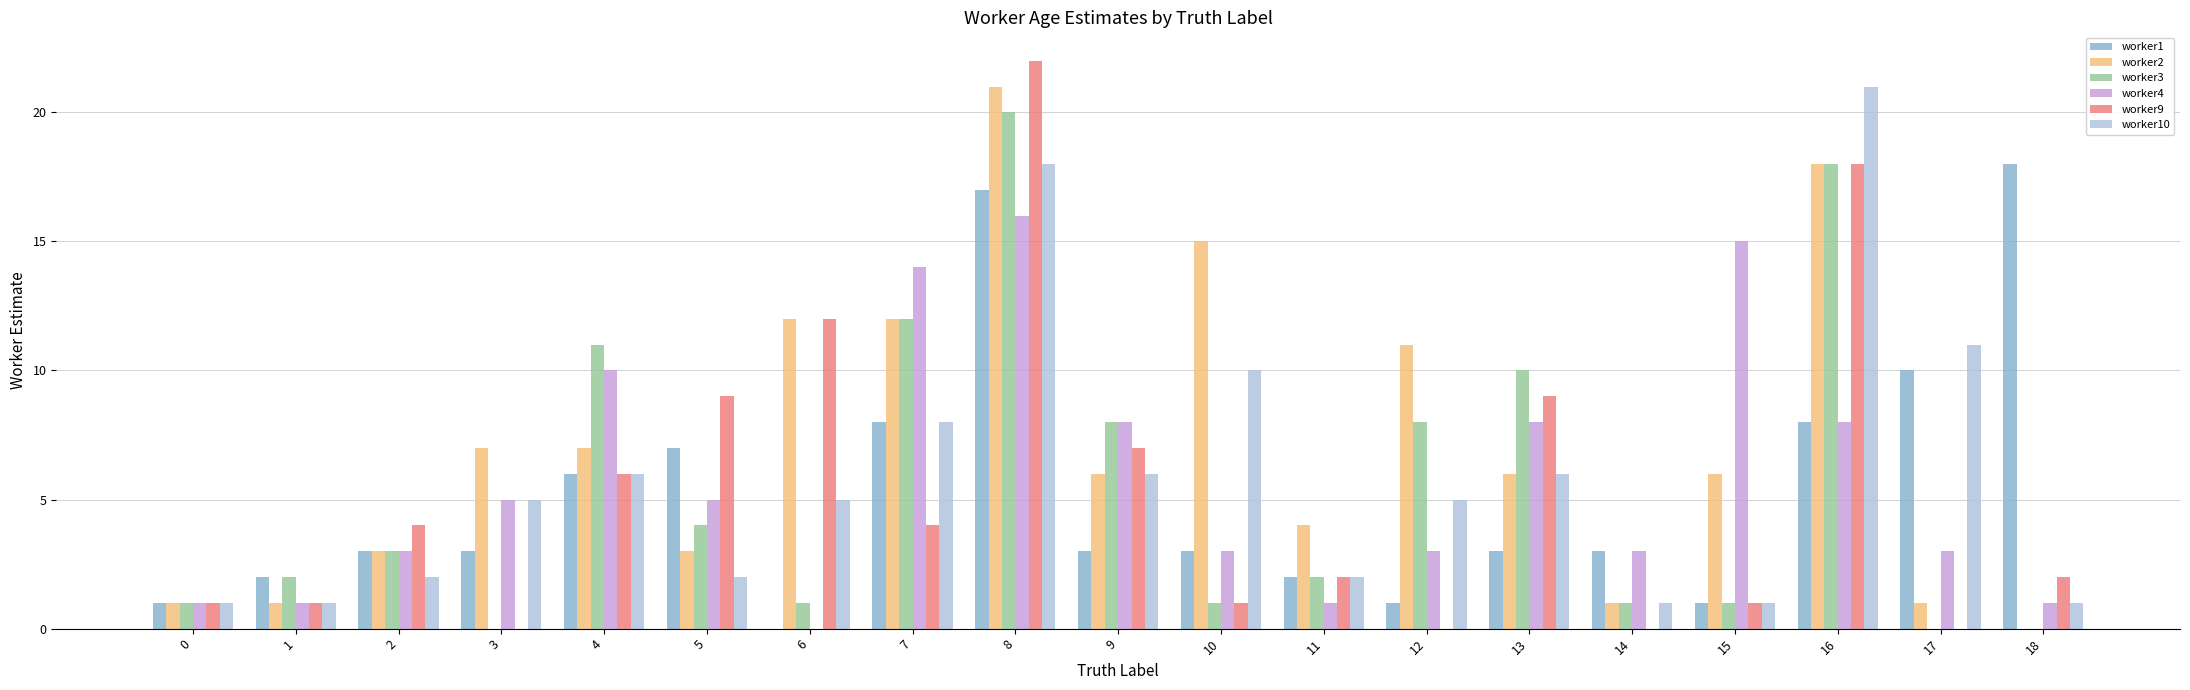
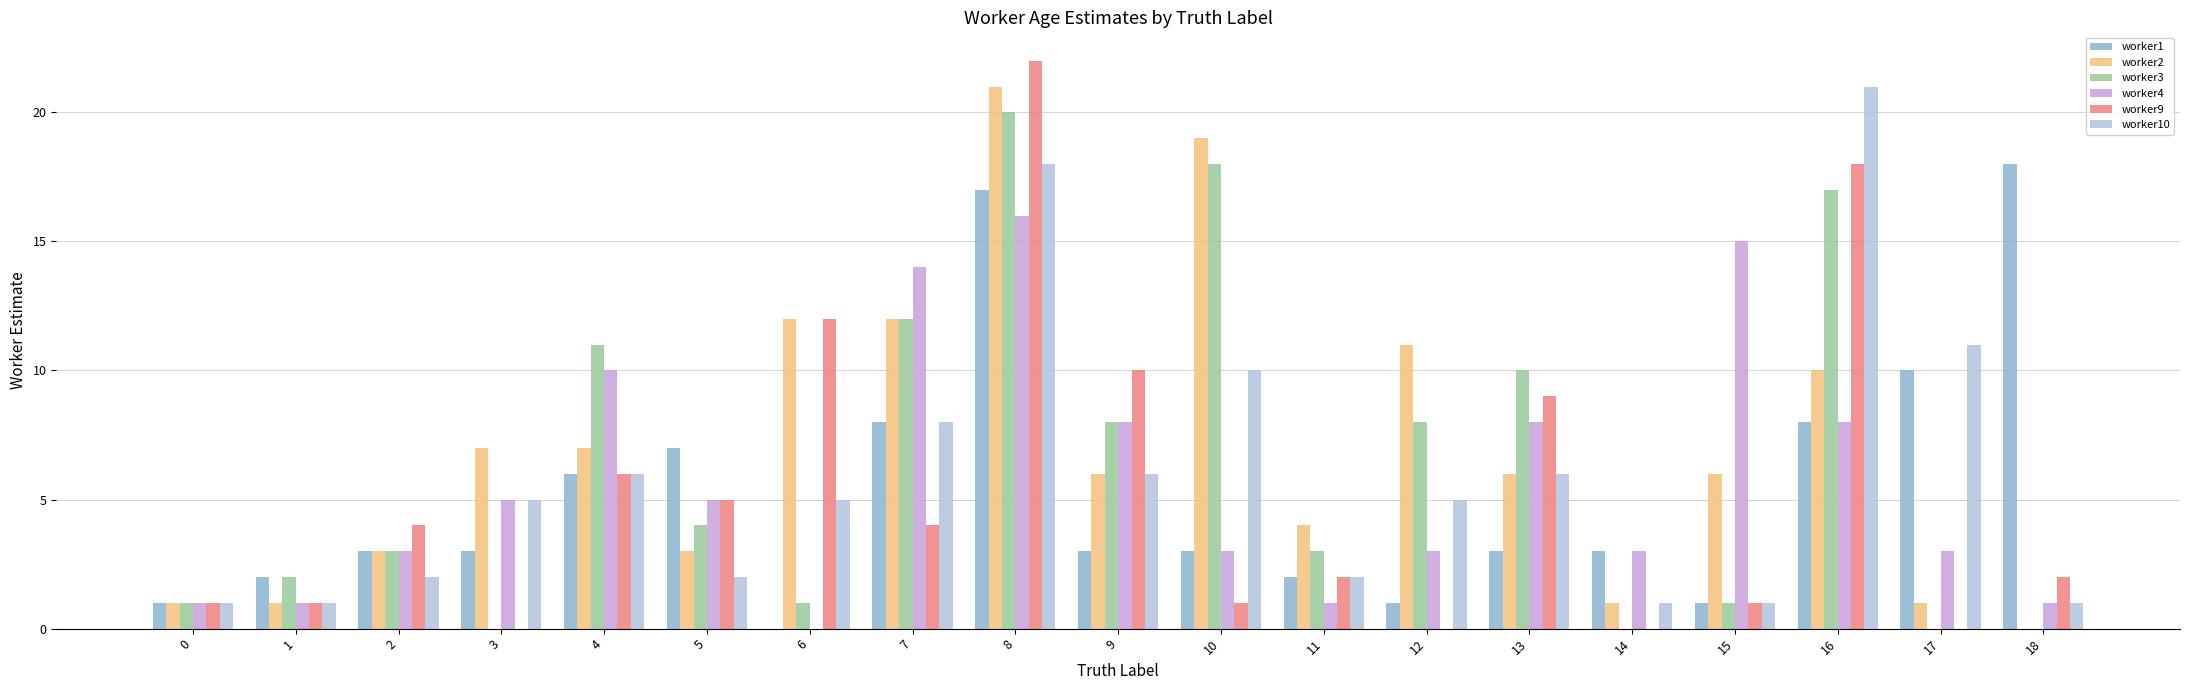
worker9, 5: 9 -> 5
worker9, 9: 7 -> 10
worker2, 10: 15 -> 19
worker3, 10: 1 -> 18
worker3, 11: 2 -> 3
worker3, 14: 1 -> 0
worker2, 16: 18 -> 10
worker3, 16: 18 -> 17
